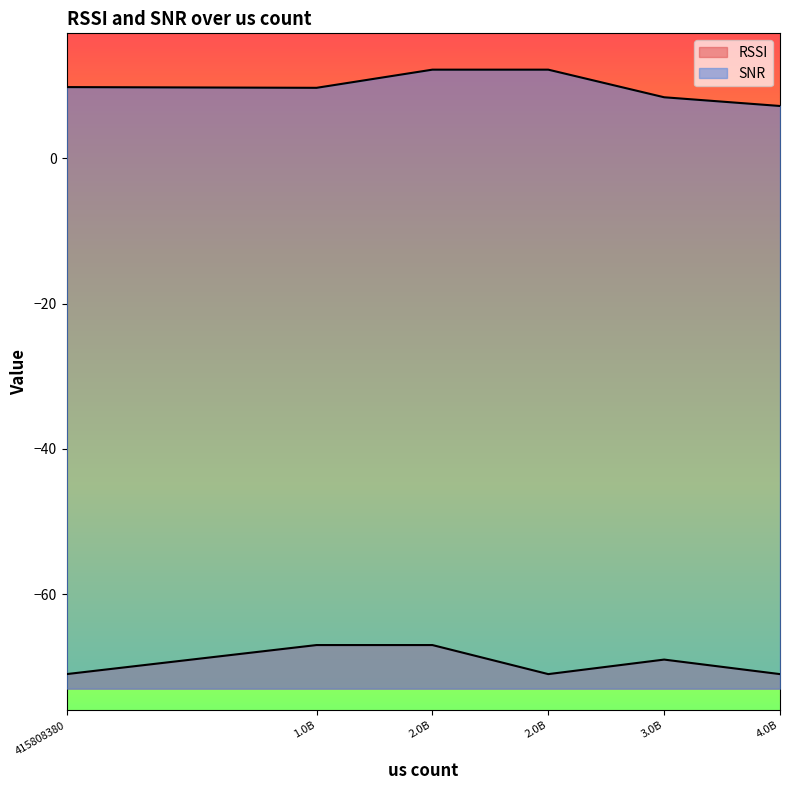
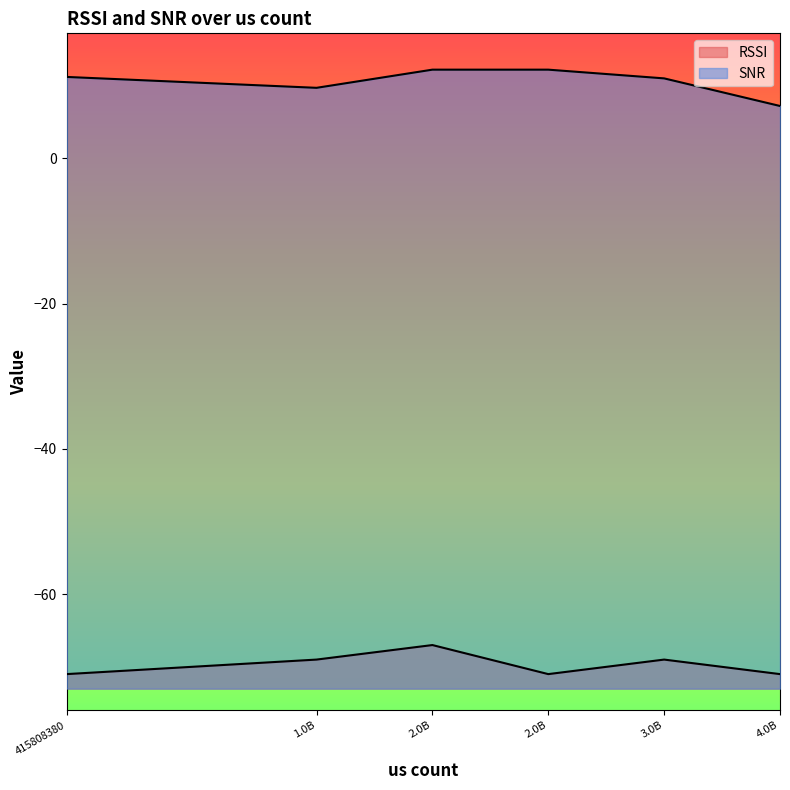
SNR, 415808380: 10 -> 11
RSSI, 1.0B: -67 -> -69
SNR, 3.0B: 8 -> 11
